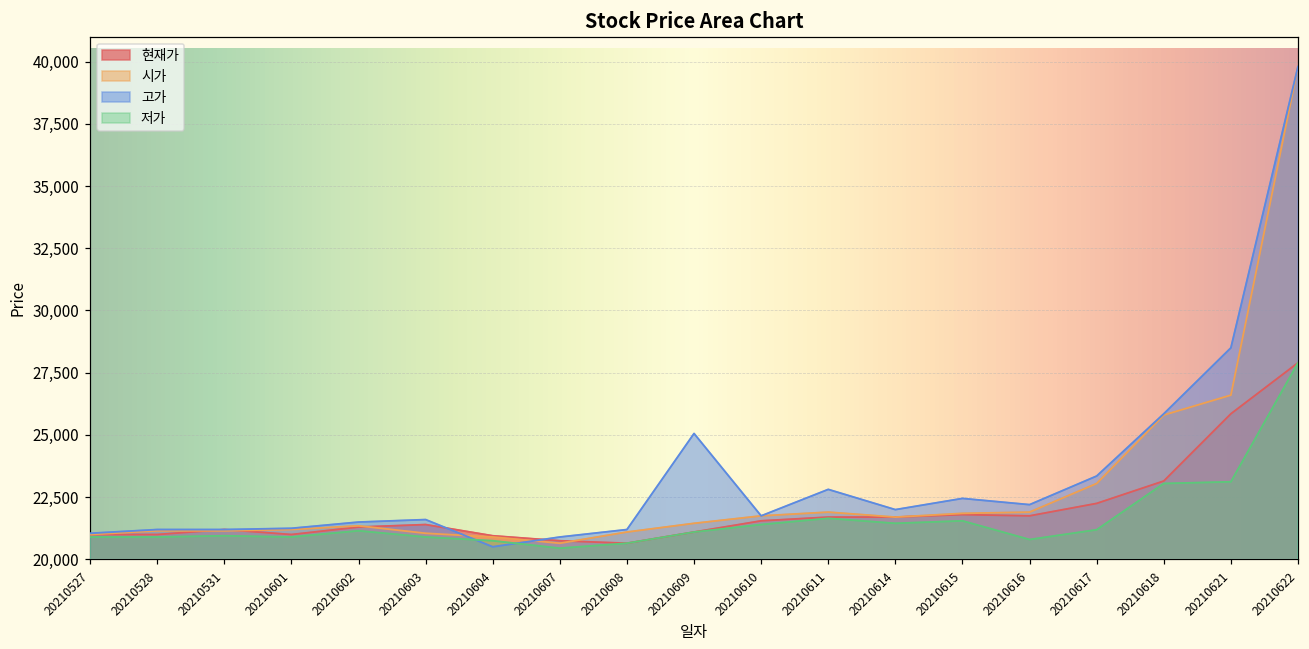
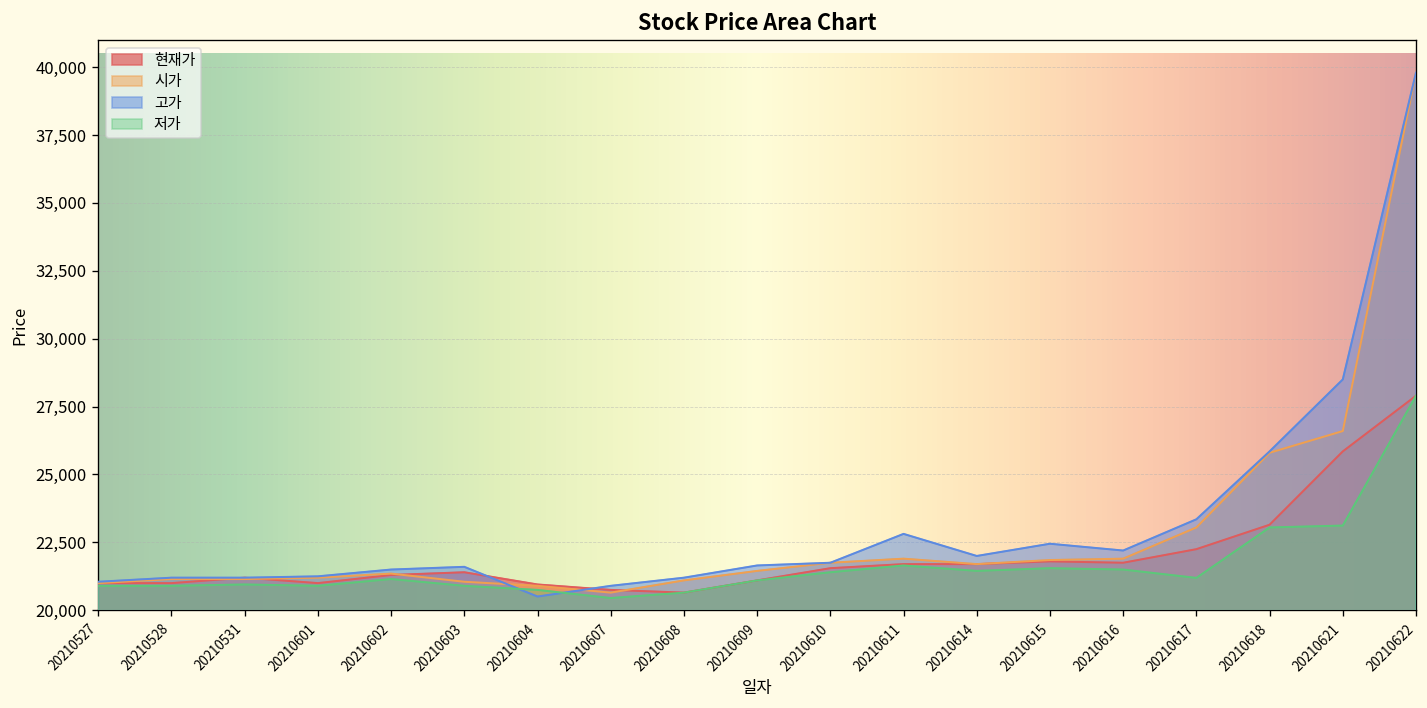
고가, 20210609: 25,100 -> 21,700
저가, 20210616: 20,800 -> 21,500
